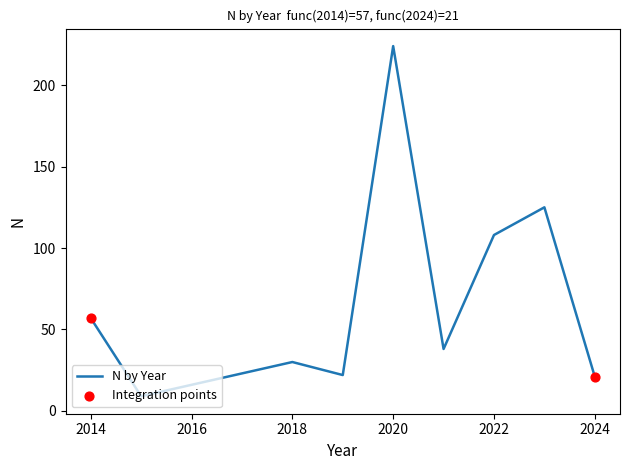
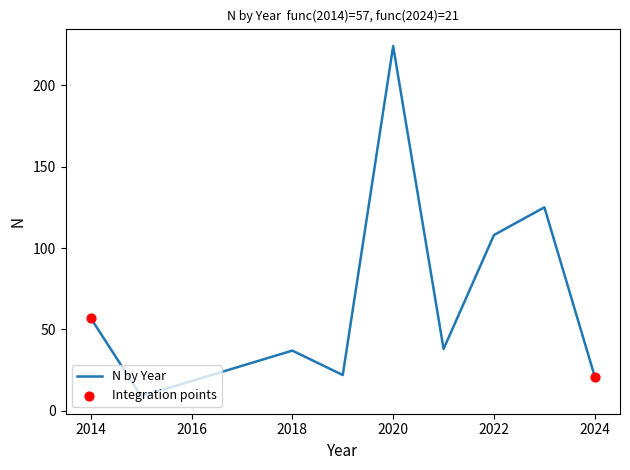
N by Year, 2018: 30 -> 37
